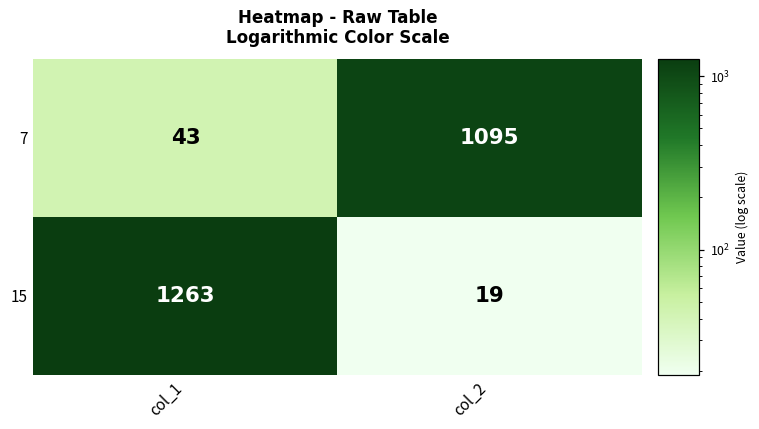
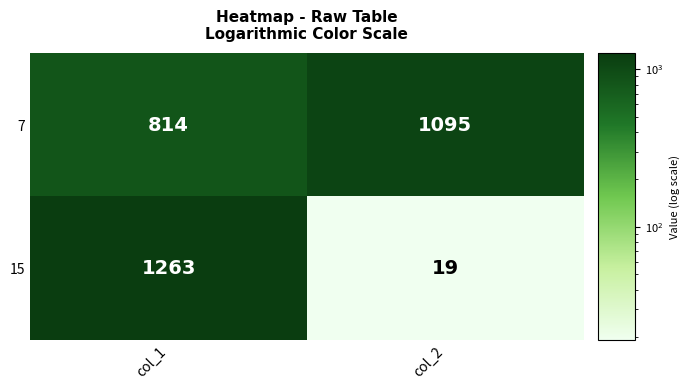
7, col_1: 43 -> 814
